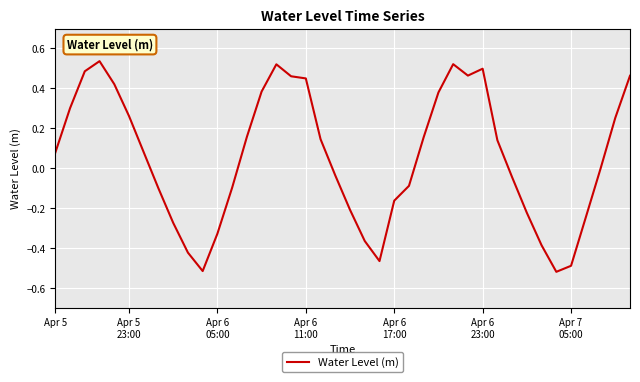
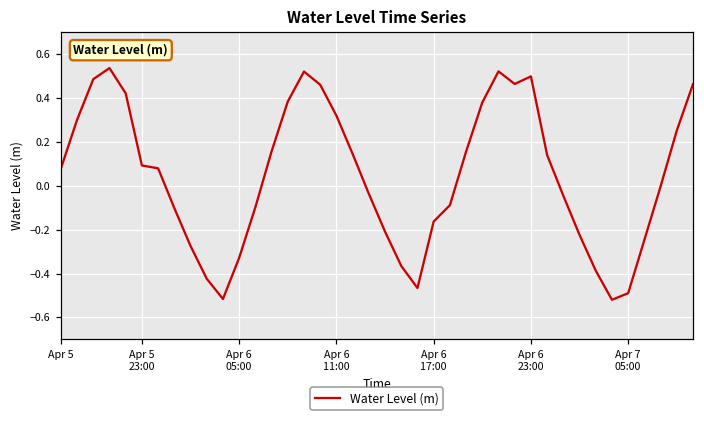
Apr 5 23:00: 0.26 -> 0.09
Apr 6 11:00: 0.45 -> 0.32
